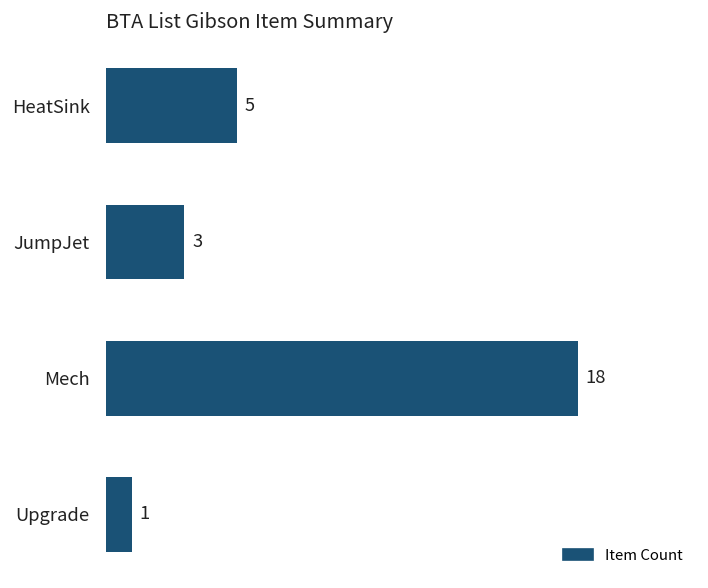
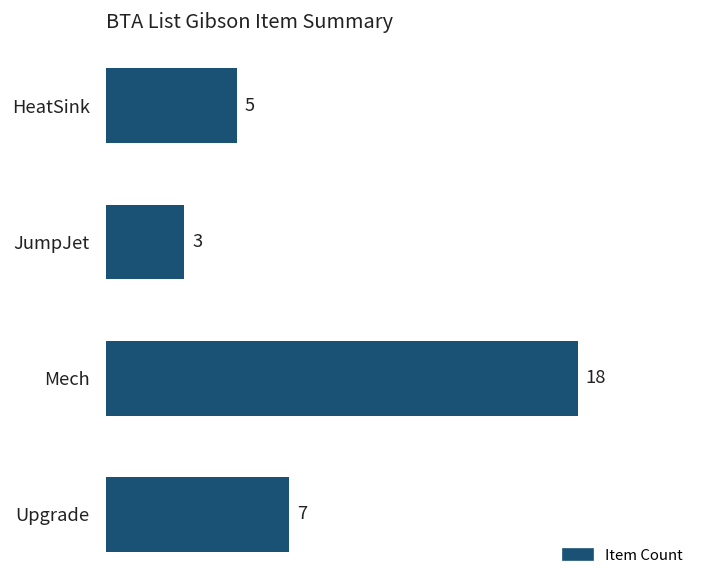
Upgrade: 1 -> 7
